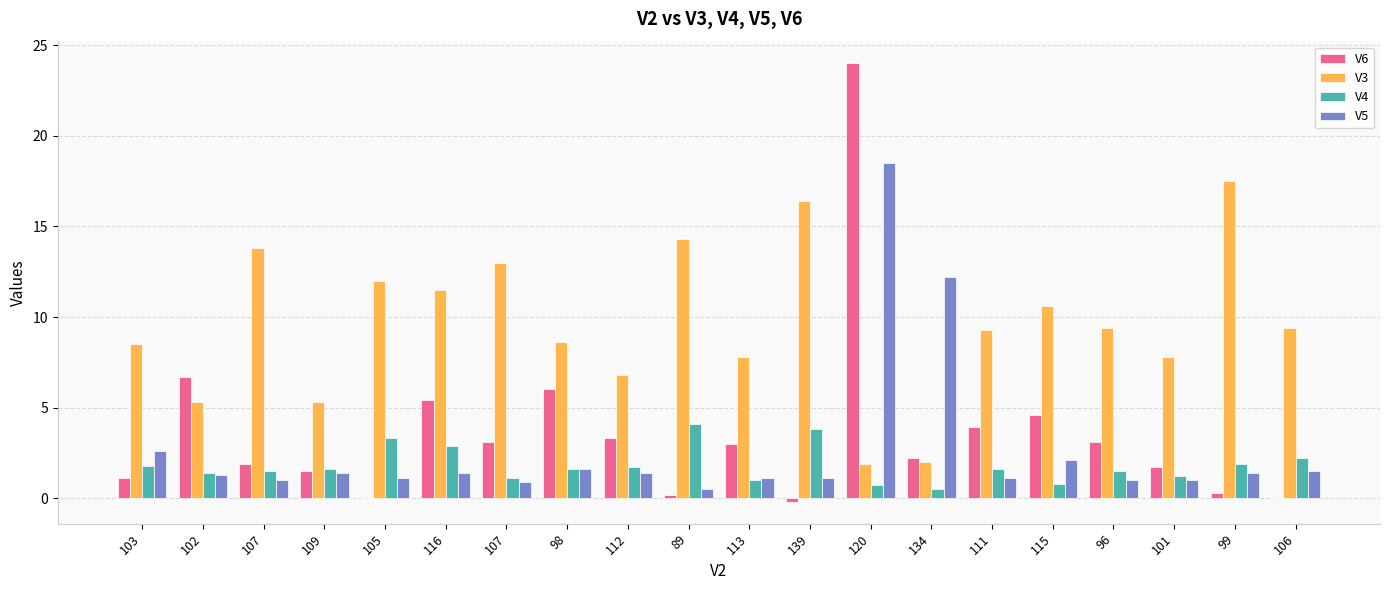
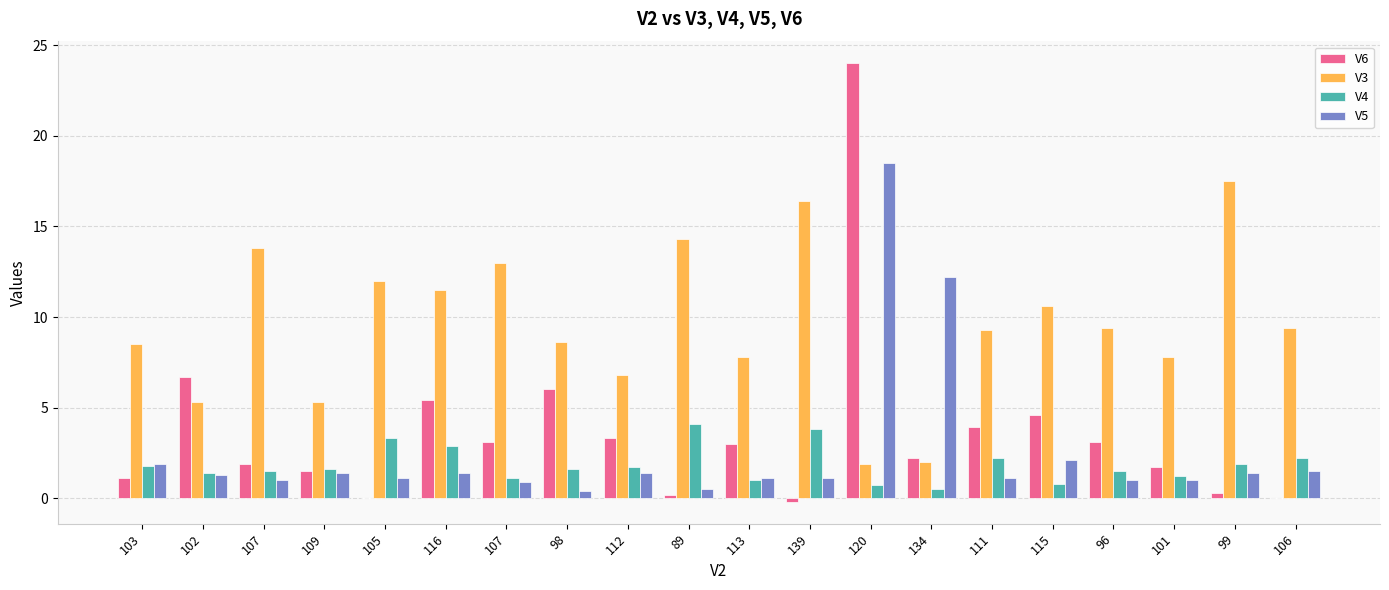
V5, 103: 2.6 -> 1.9
V5, 98: 1.6 -> 0.4
V4, 111: 1.6 -> 2.2
